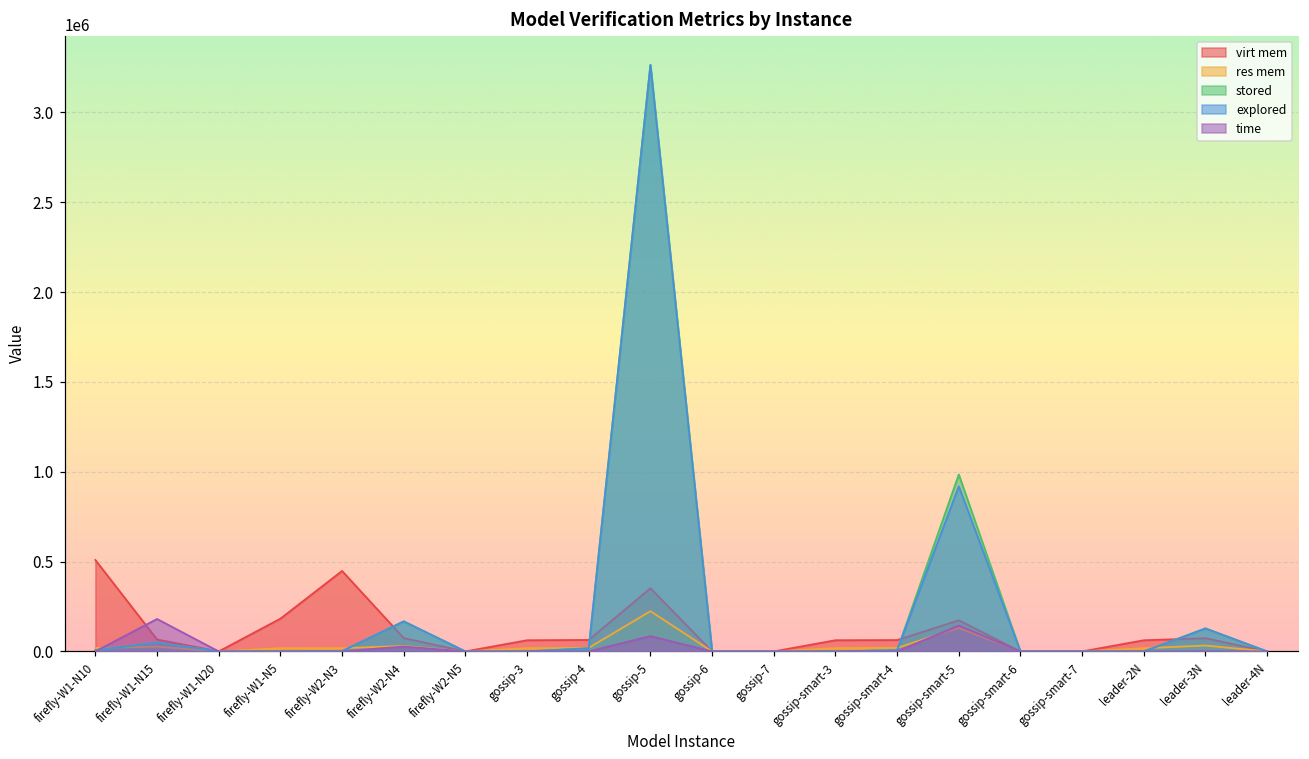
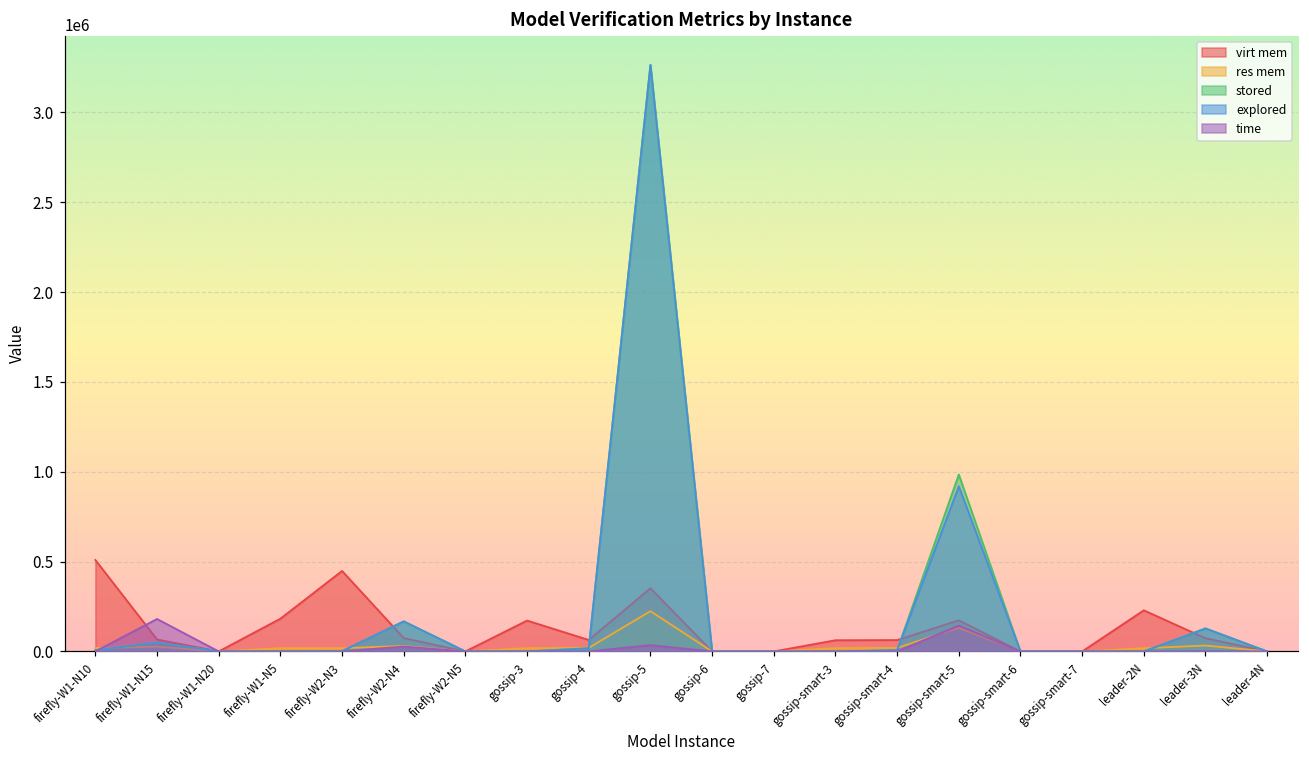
virt mem, gossip-3: 60000 -> 170000
time, gossip-5: 90000 -> 40000
virt mem, leader-2N: 60000 -> 230000
